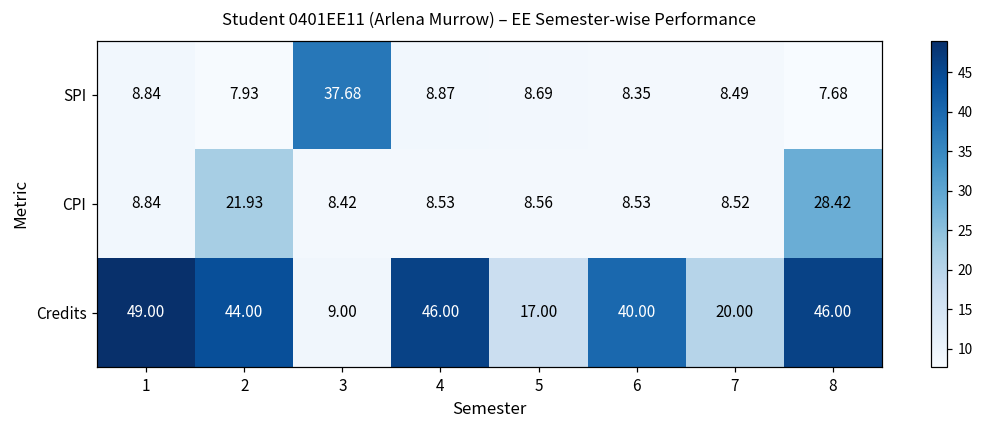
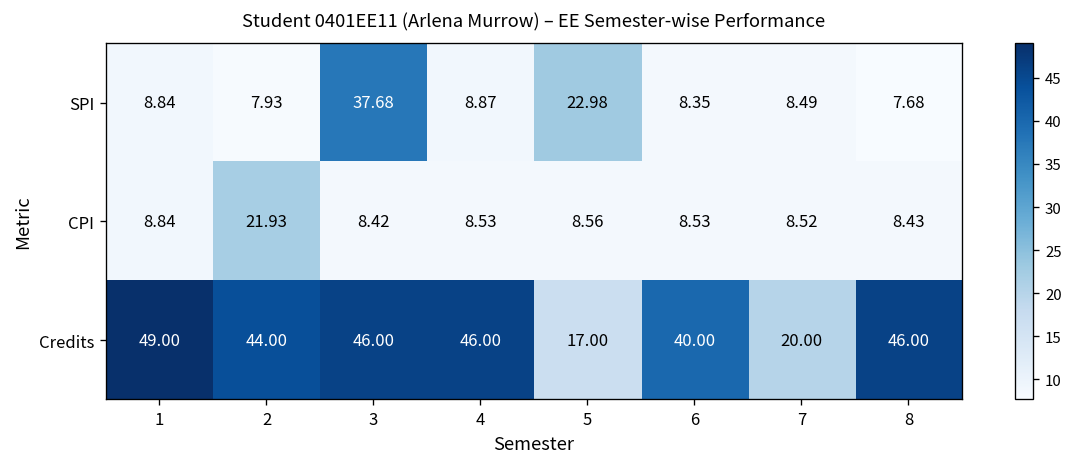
SPI, 5: 8.69 -> 22.98
CPI, 8: 28.42 -> 8.43
Credits, 3: 9.00 -> 46.00
